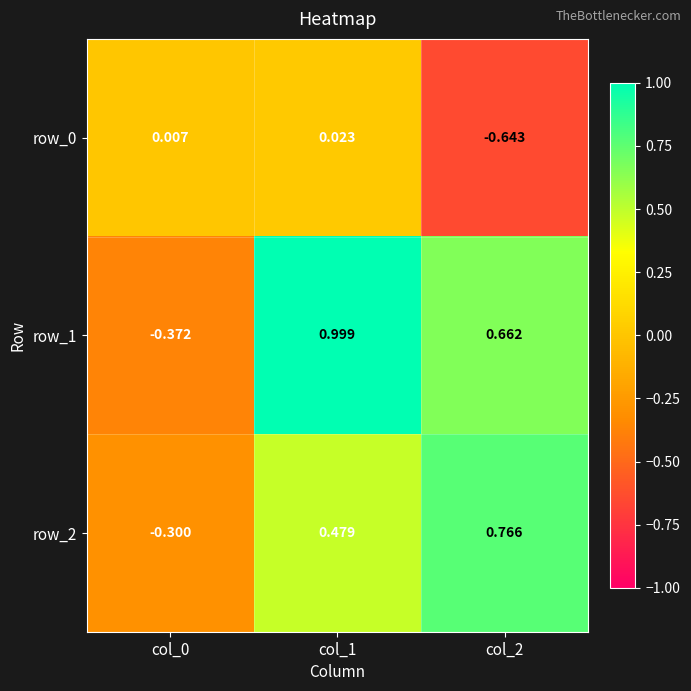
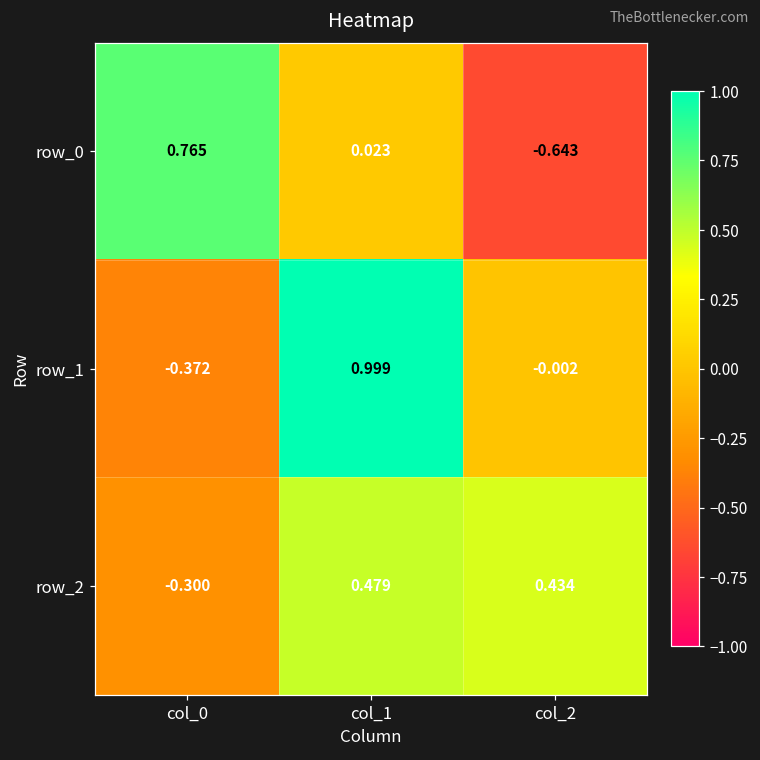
row_0, col_0: 0.007 -> 0.765
row_1, col_2: 0.662 -> -0.002
row_2, col_2: 0.766 -> 0.434
